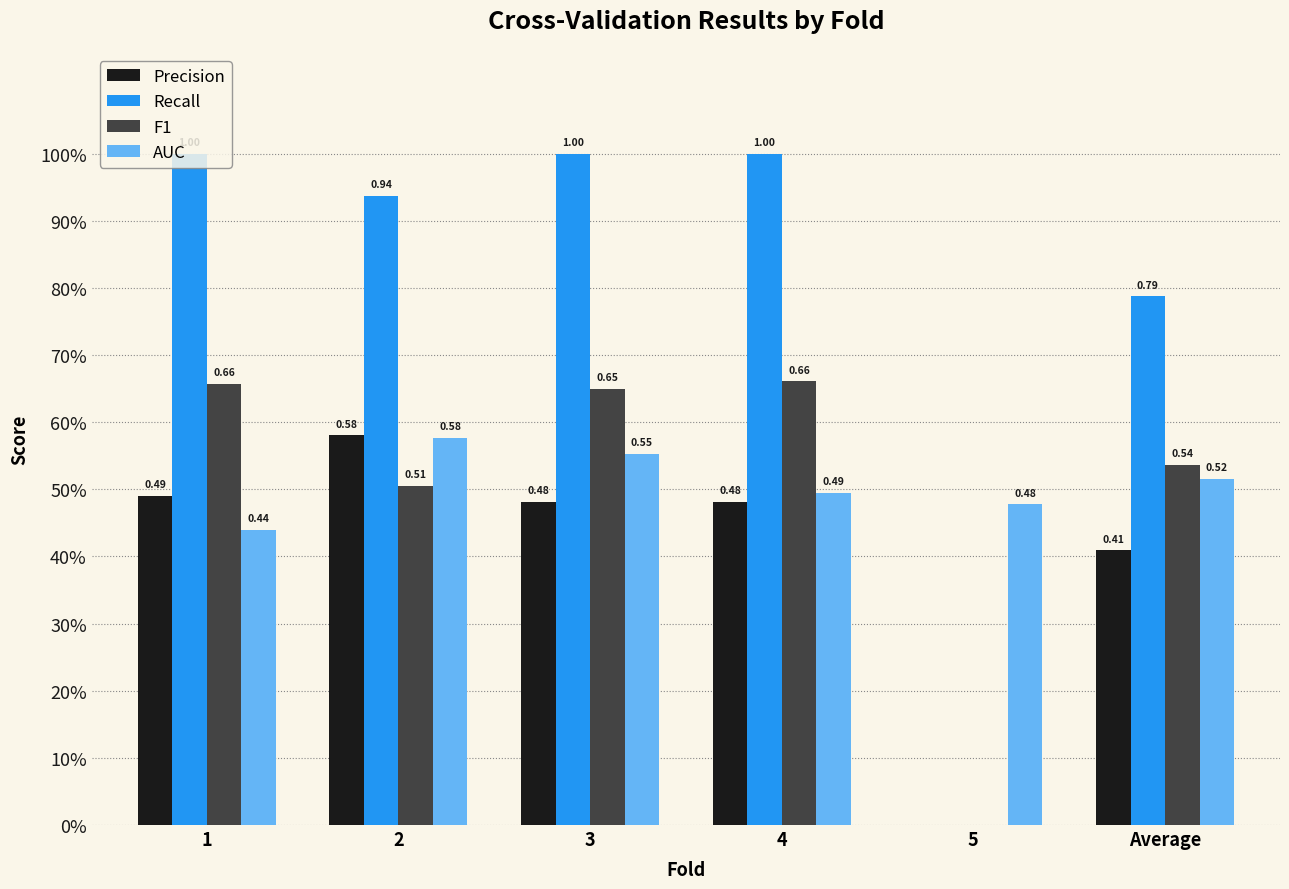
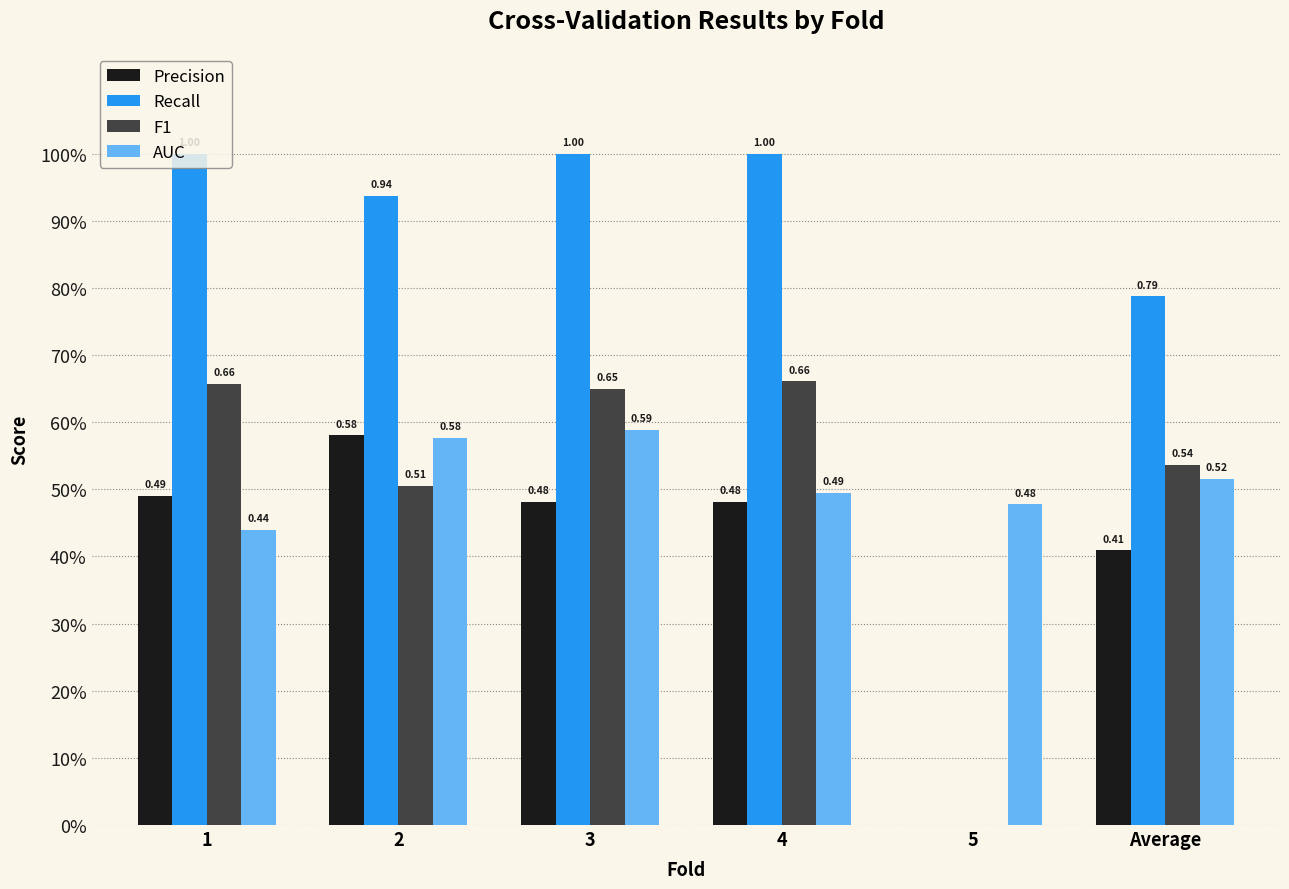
AUC, 3: 0.55 -> 0.59
